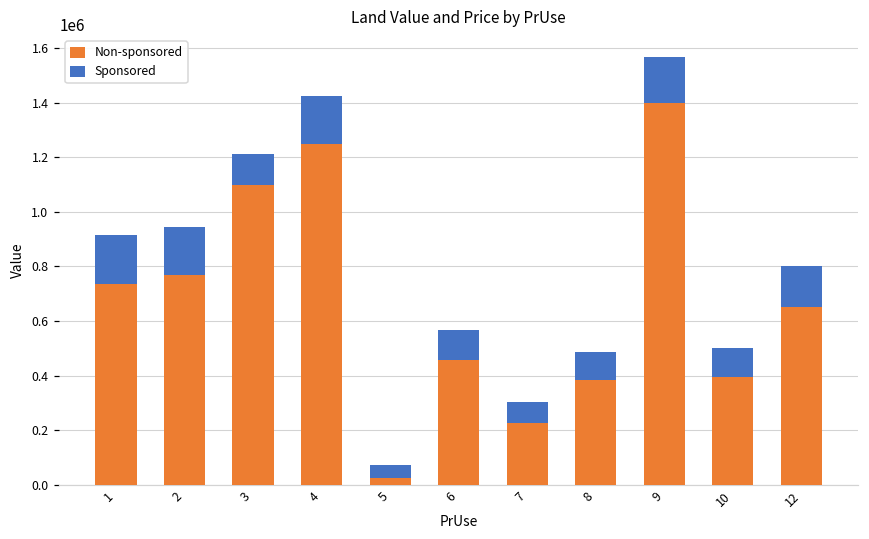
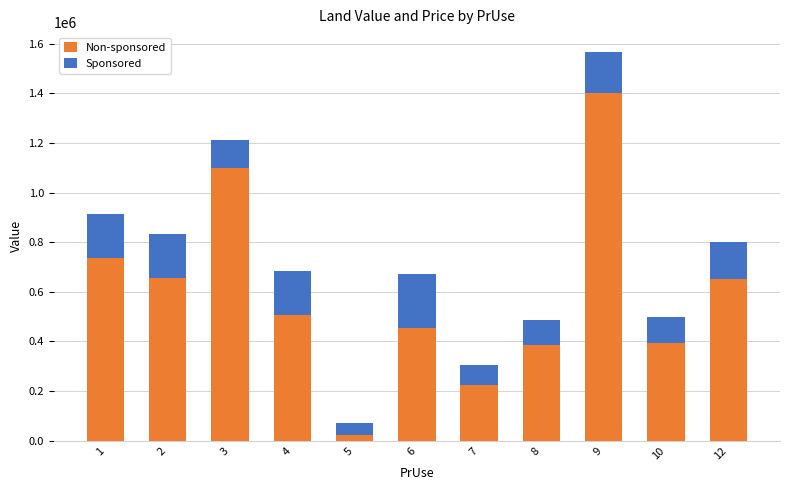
Non-sponsored, 2: 770000 -> 660000
Non-sponsored, 4: 1250000 -> 510000
Sponsored, 6: 110000 -> 210000
